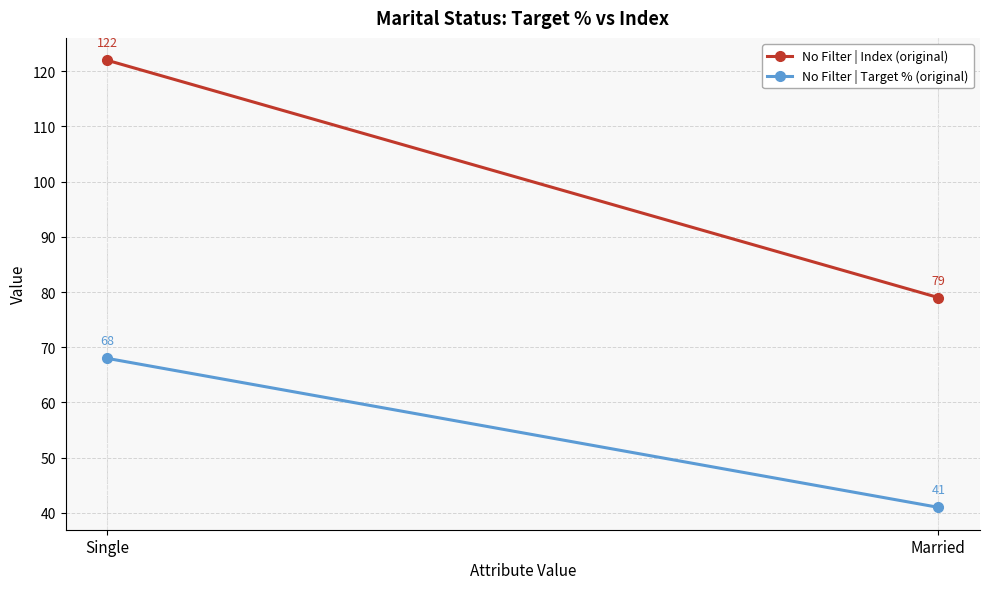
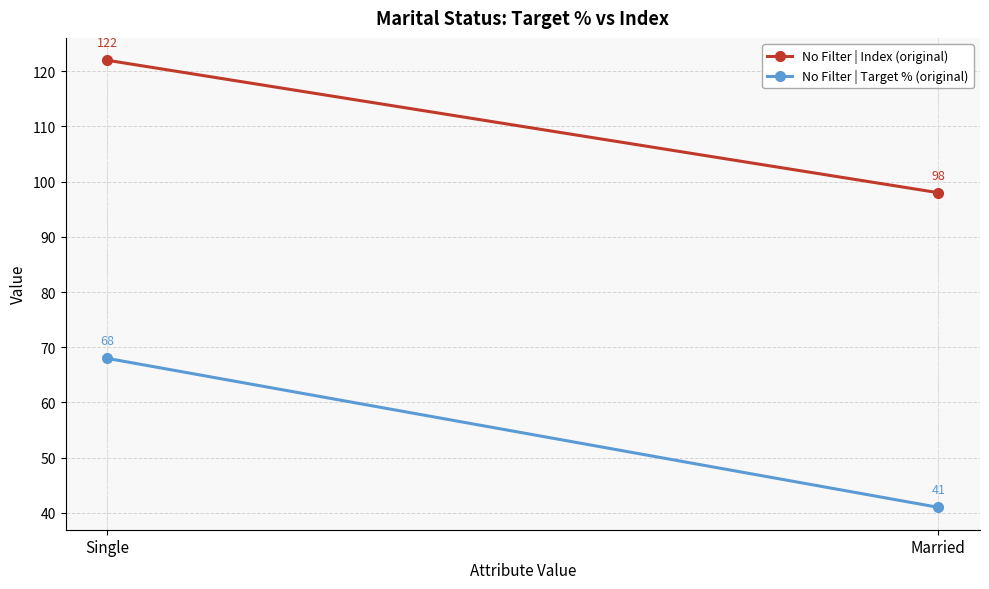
No Filter | Index (original), Married: 79 -> 98
